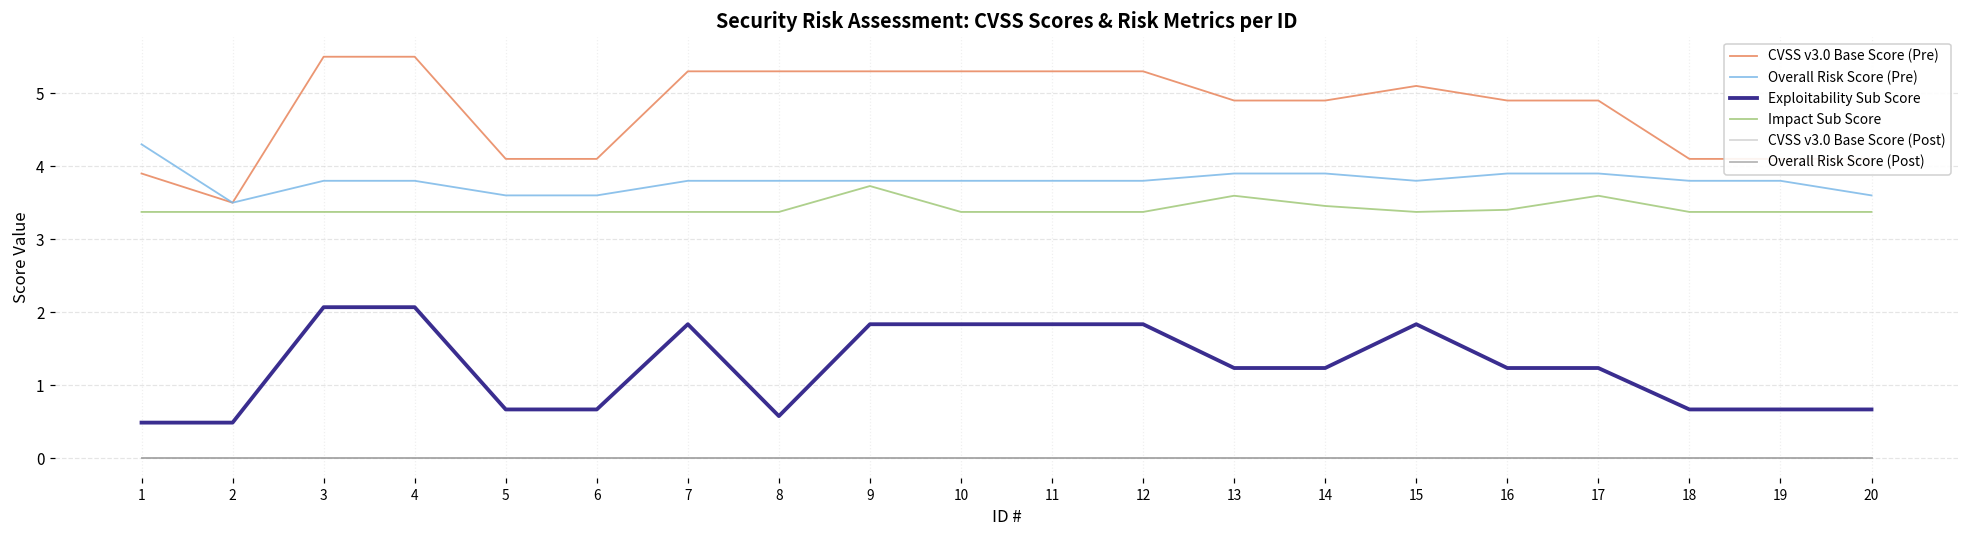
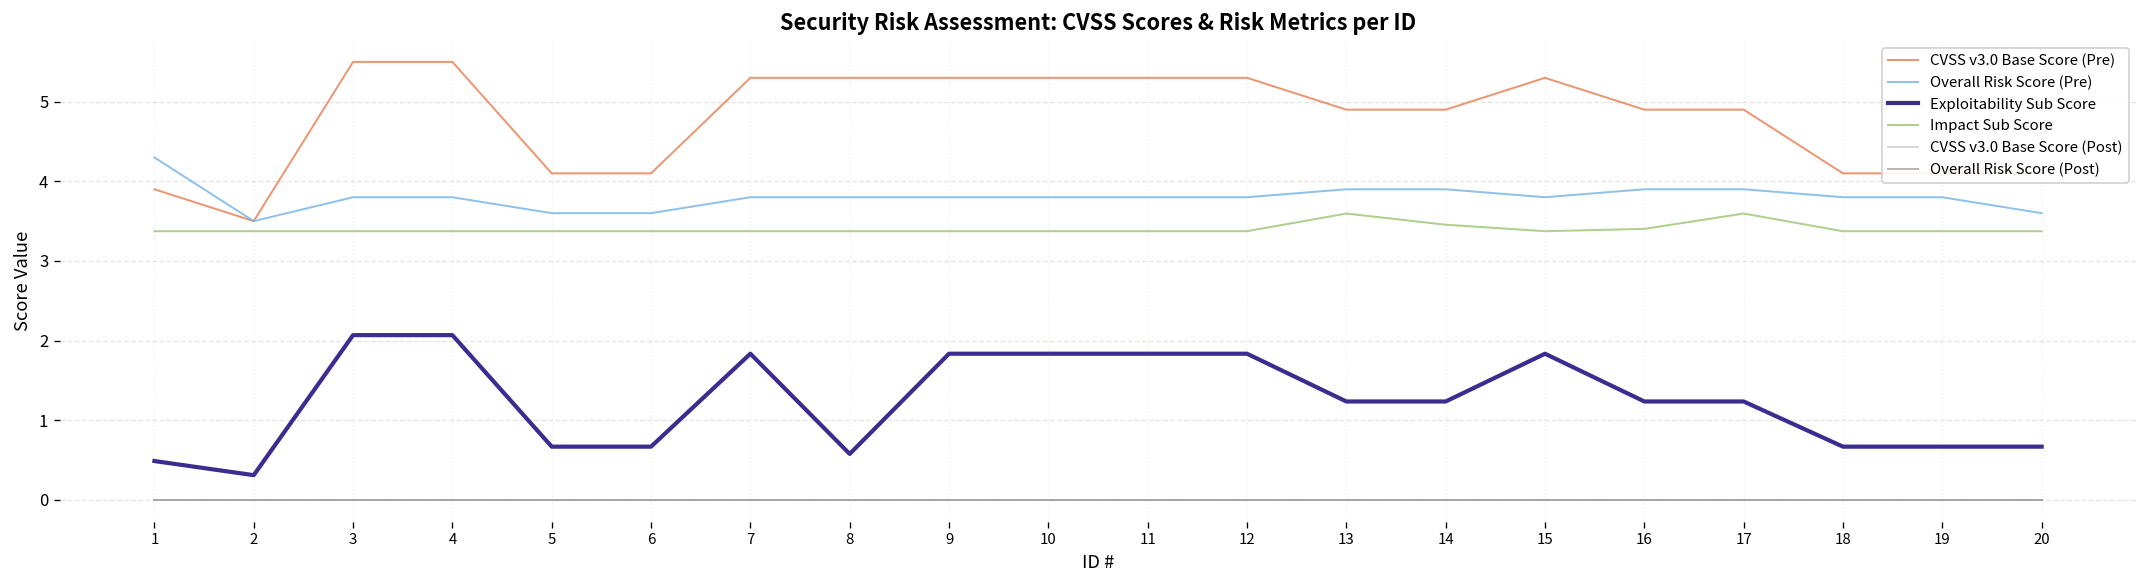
Exploitability Sub Score, 2: 0.5 -> 0.3
Impact Sub Score, 9: 3.7 -> 3.4
CVSS v3.0 Base Score (Pre), 15: 5.1 -> 5.3
